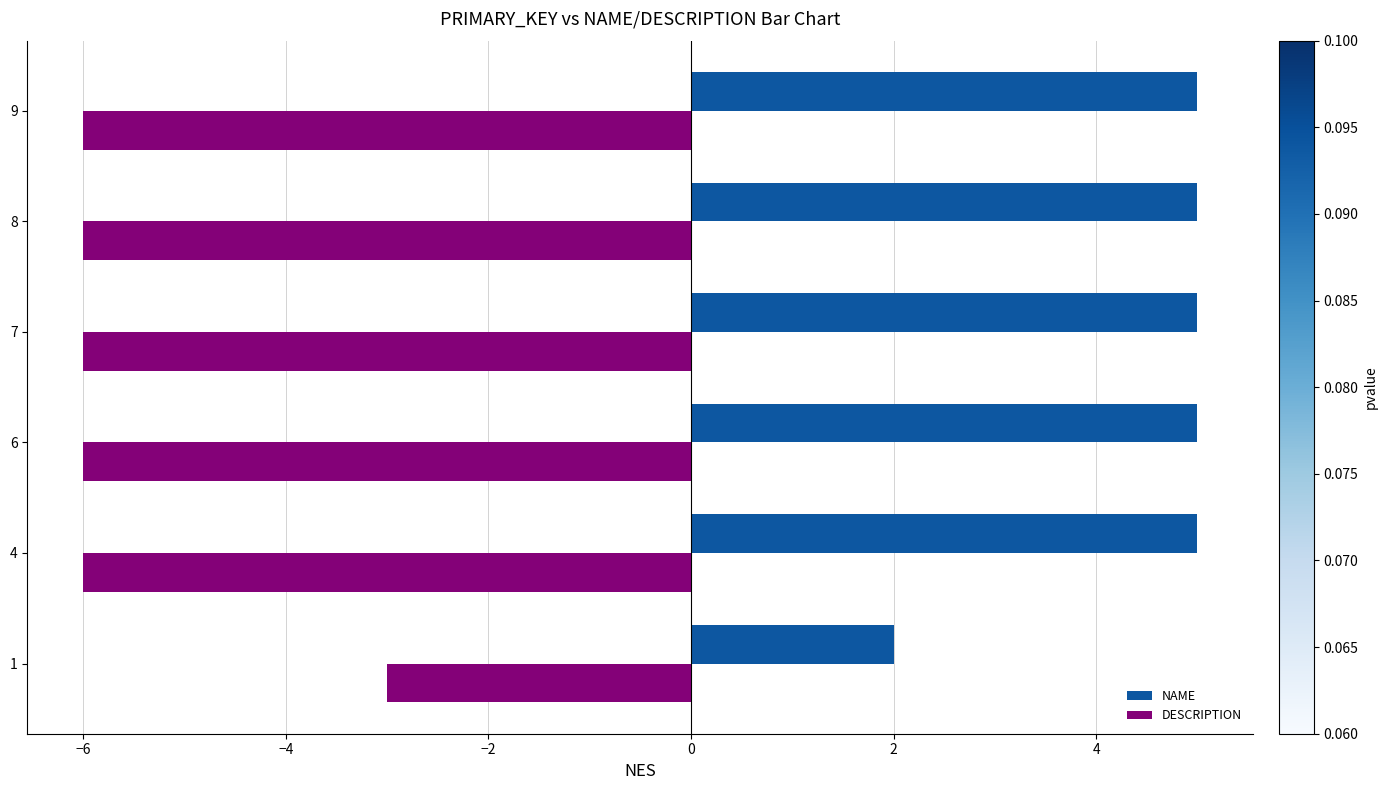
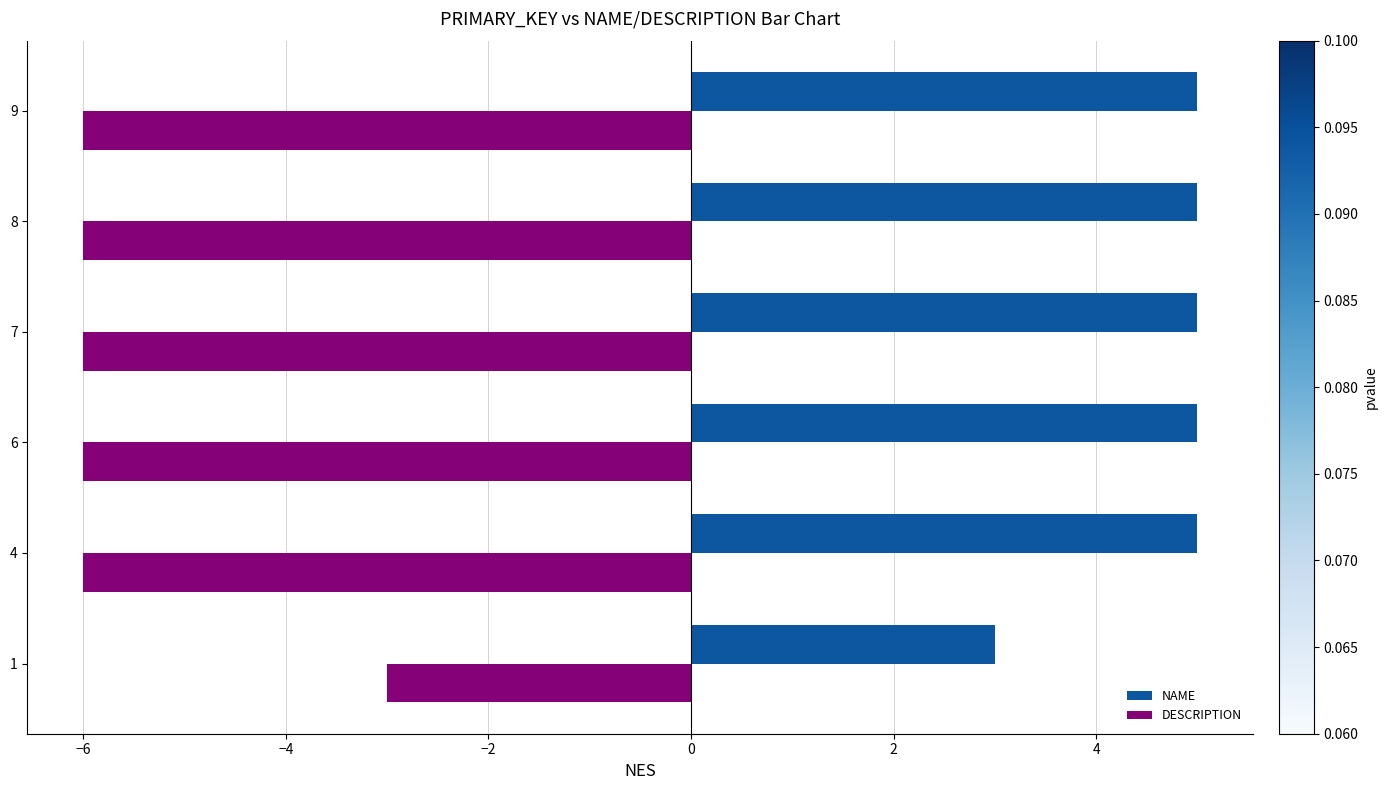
NAME, 1: 2 -> 3
